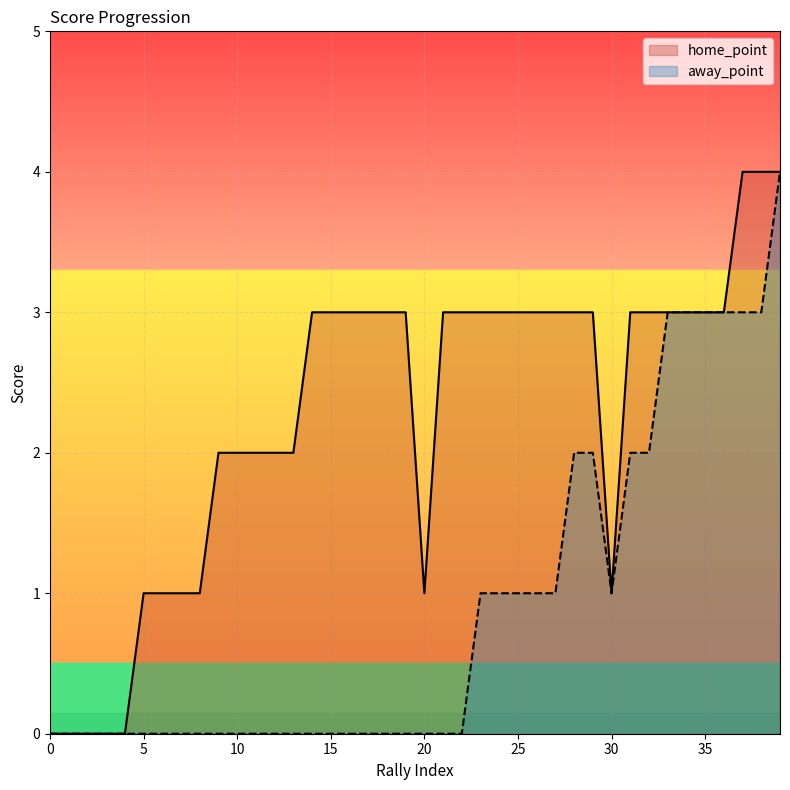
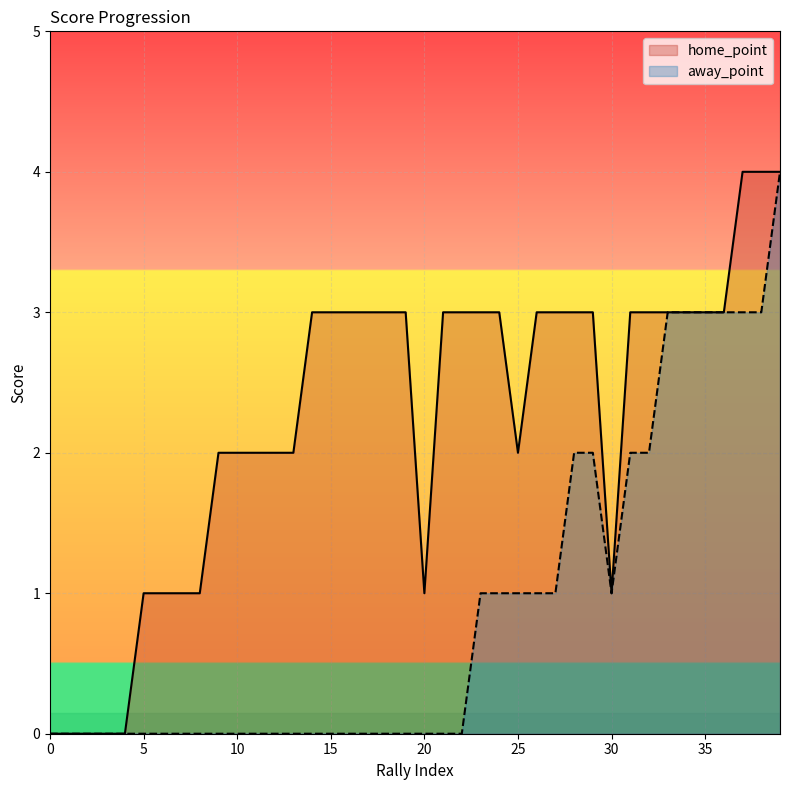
home_point, 25: 3 -> 2
